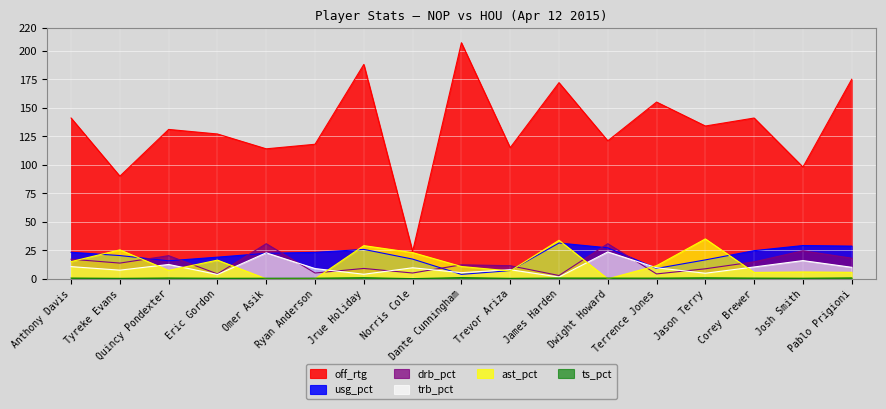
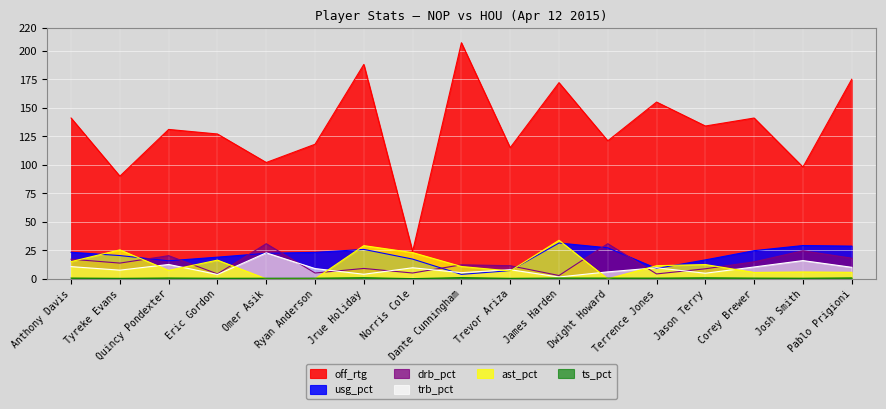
off_rtg, Omer Asik: 114 -> 102
trb_pct, Dwight Howard: 24 -> 6
ast_pct, Jason Terry: 35 -> 13
